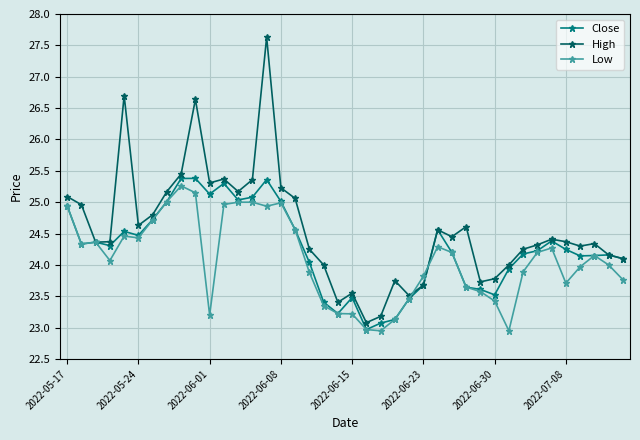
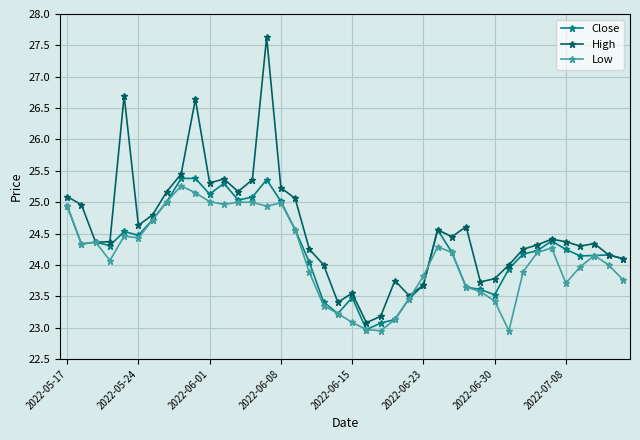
Low, 2022-06-01: 23.2 -> 25.0
Low, 2022-06-15: 23.2 -> 23.1
